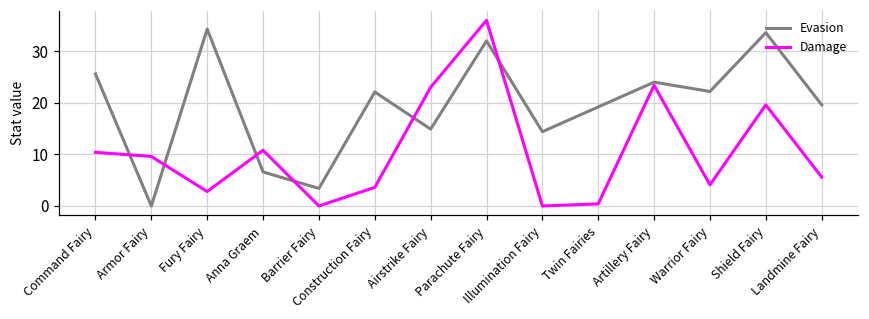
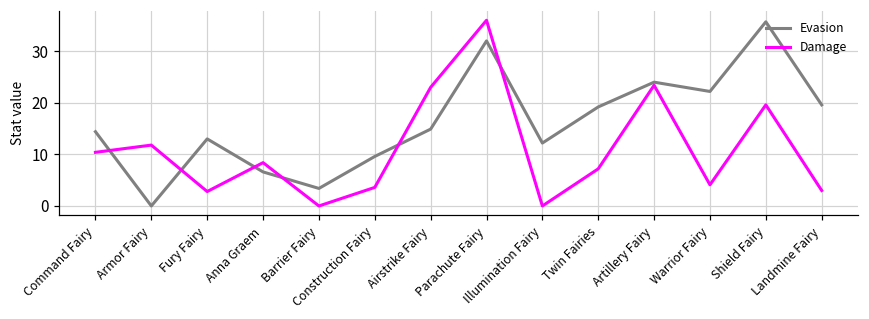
Evasion, Command Fairy: 26 -> 14
Damage, Armor Fairy: 10 -> 12
Evasion, Fury Fairy: 34 -> 13
Damage, Anna Graem: 11 -> 8
Evasion, Construction Fairy: 22 -> 10
Evasion, Illumination Fairy: 14 -> 12
Damage, Twin Fairies: 0 -> 7
Evasion, Shield Fairy: 34 -> 36
Damage, Landmine Fairy: 6 -> 3
